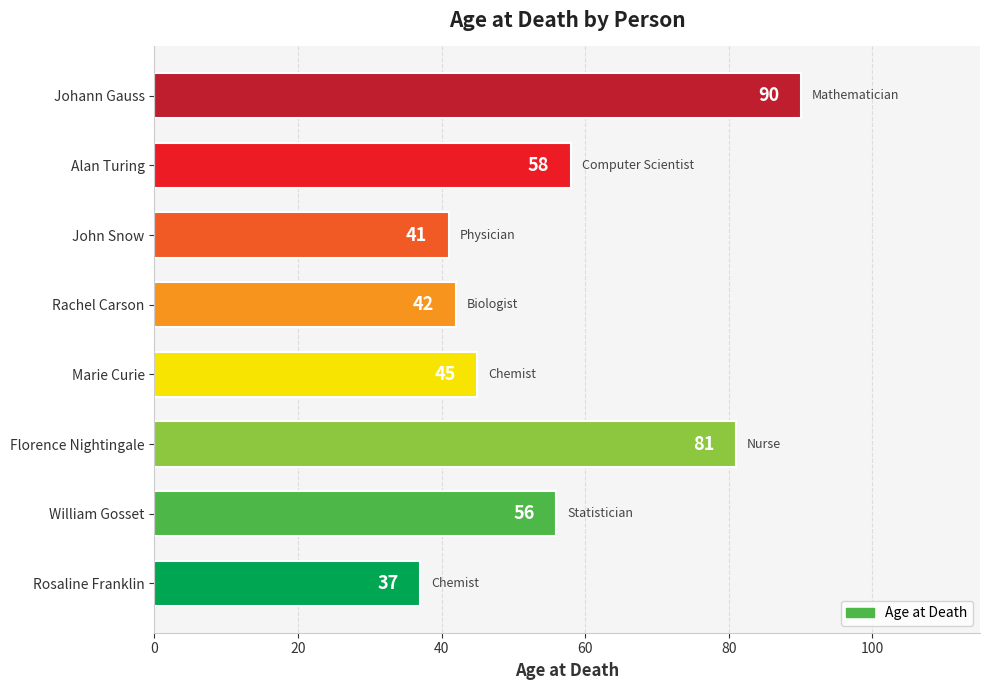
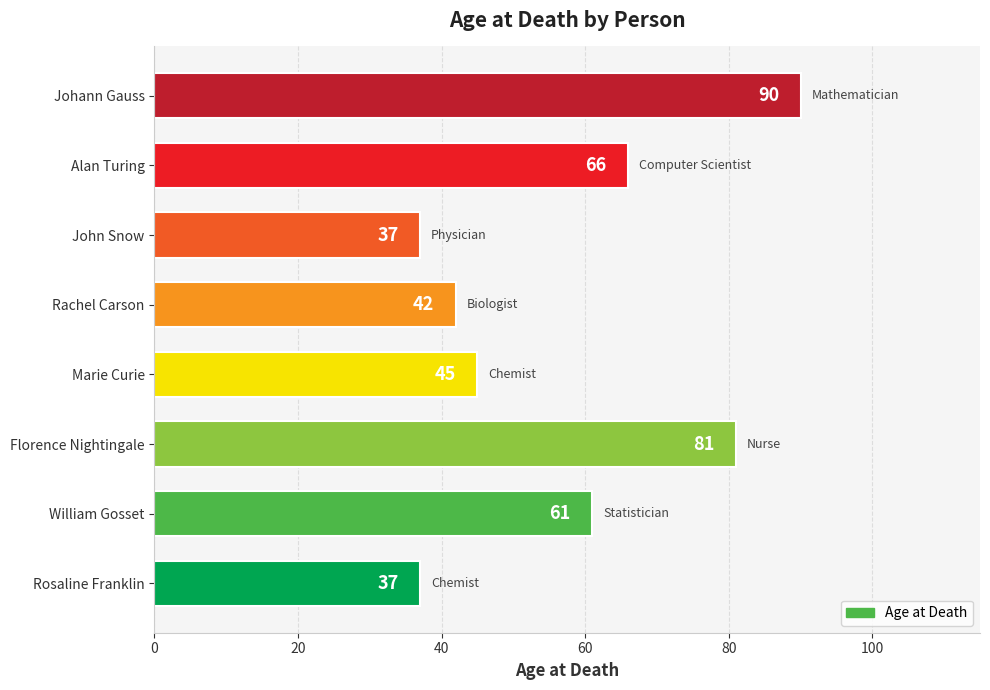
Alan Turing: 58 -> 66
John Snow: 41 -> 37
William Gosset: 56 -> 61
